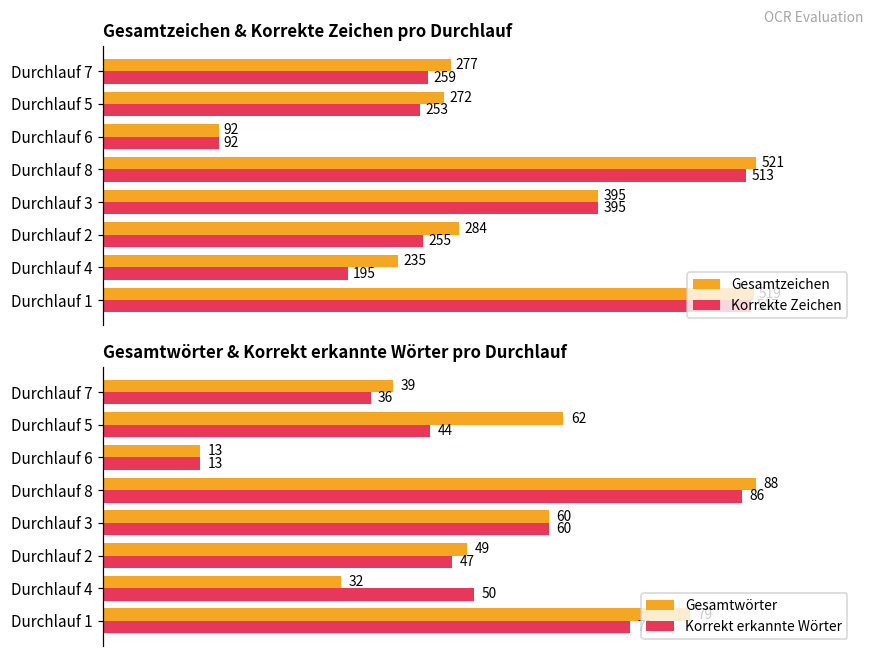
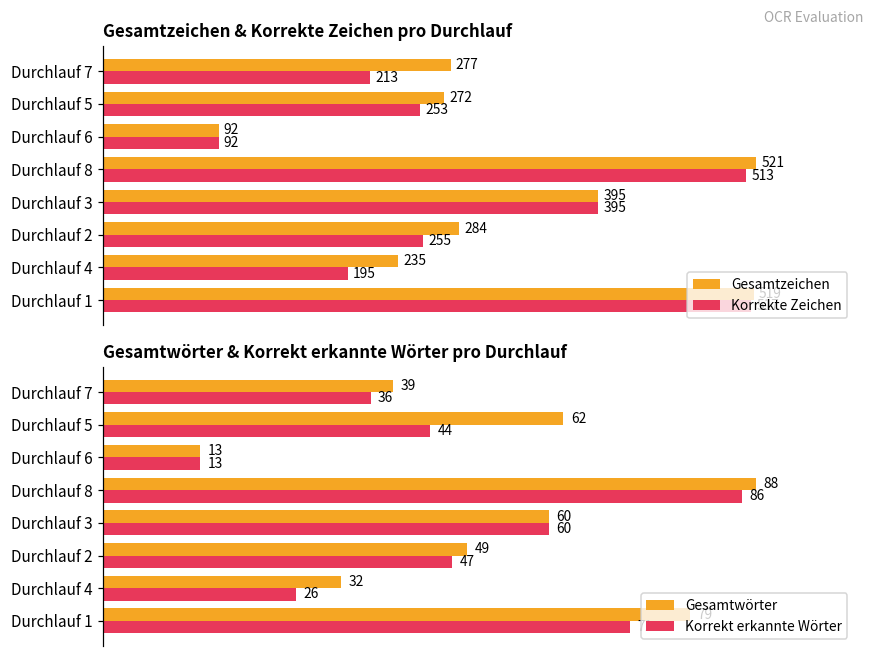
Gesamtzeichen & Korrekte Zeichen pro Durchlauf, Korrekte Zeichen, Durchlauf 7: 259 -> 213
Gesamtwörter & Korrekt erkannte Wörter pro Durchlauf, Korrekt erkannte Wörter, Durchlauf 4: 50 -> 26
